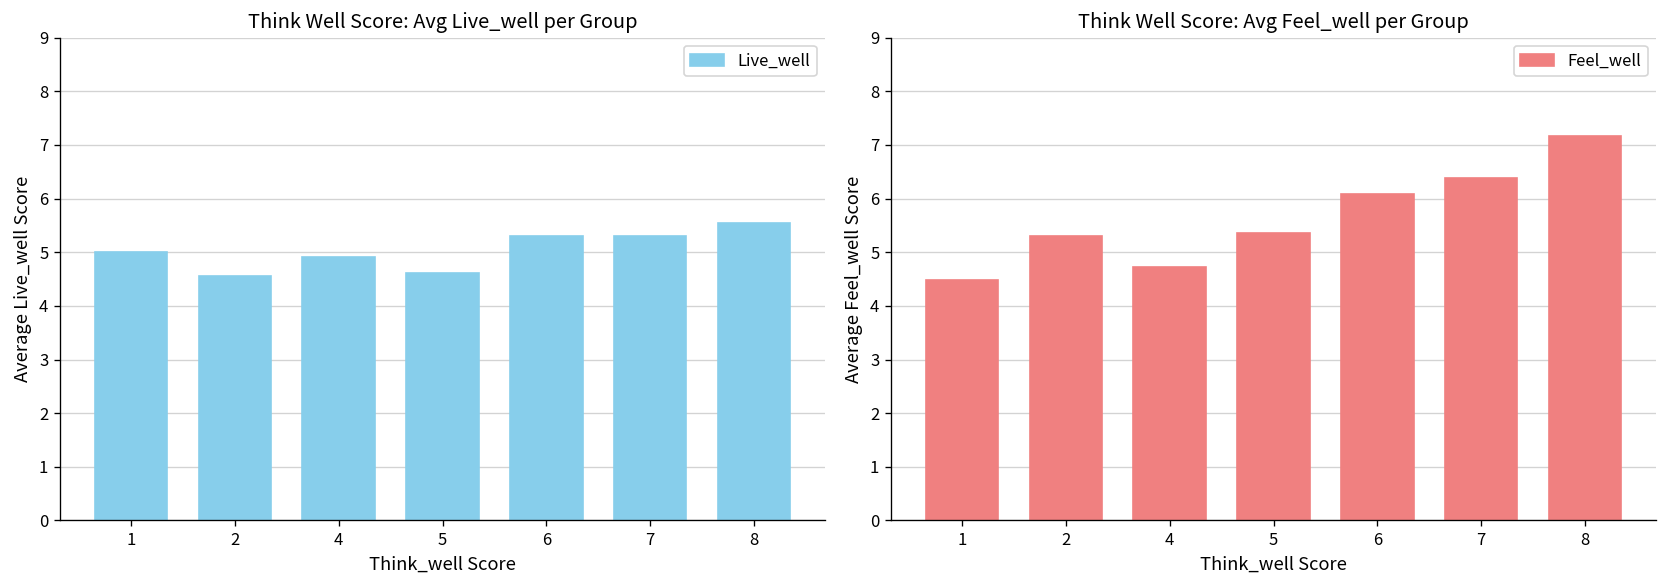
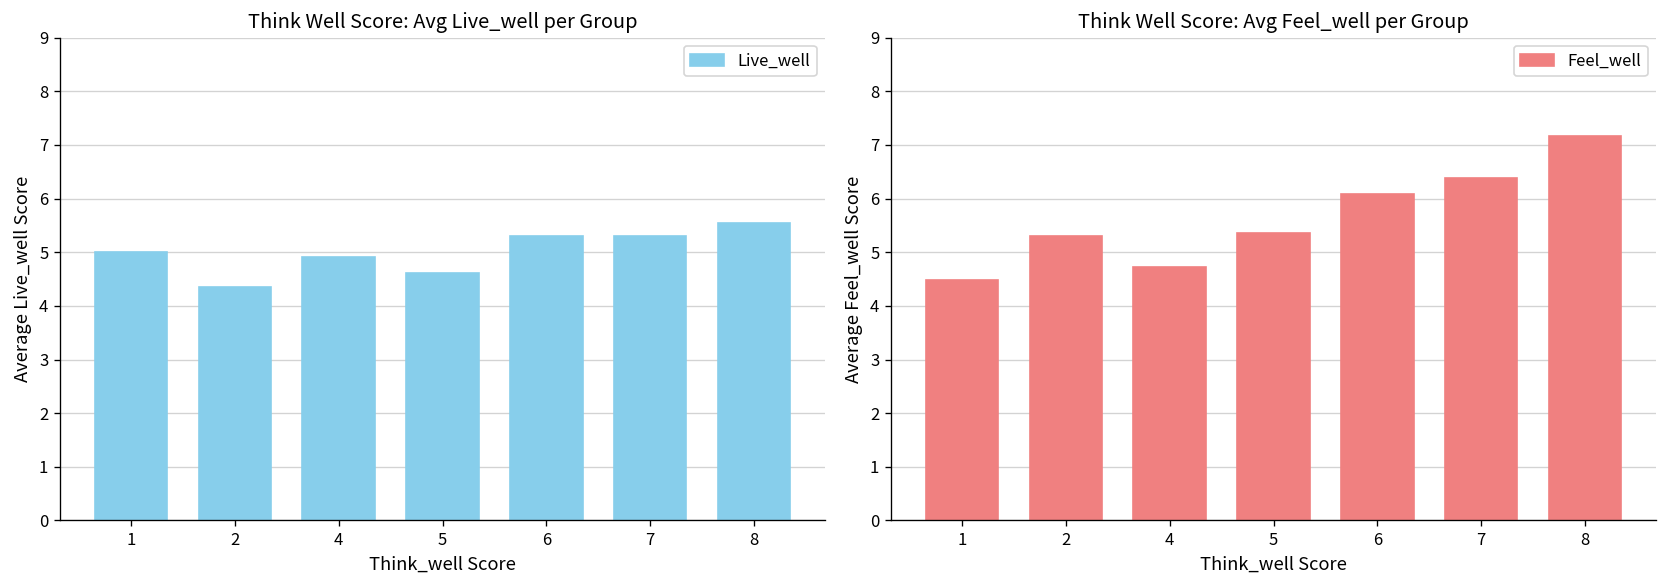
Think Well Score: Avg Live_well per Group, 2: 4.6 -> 4.4
